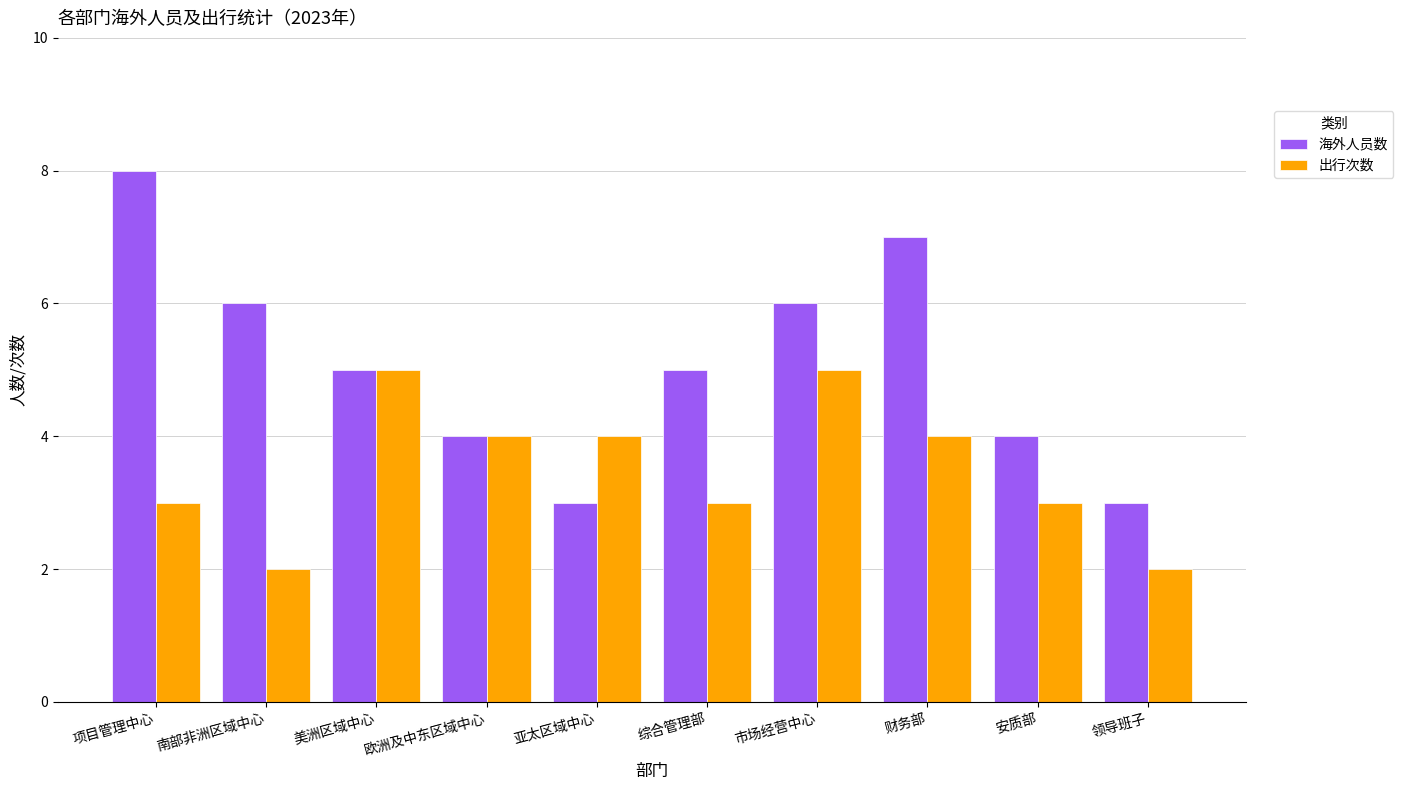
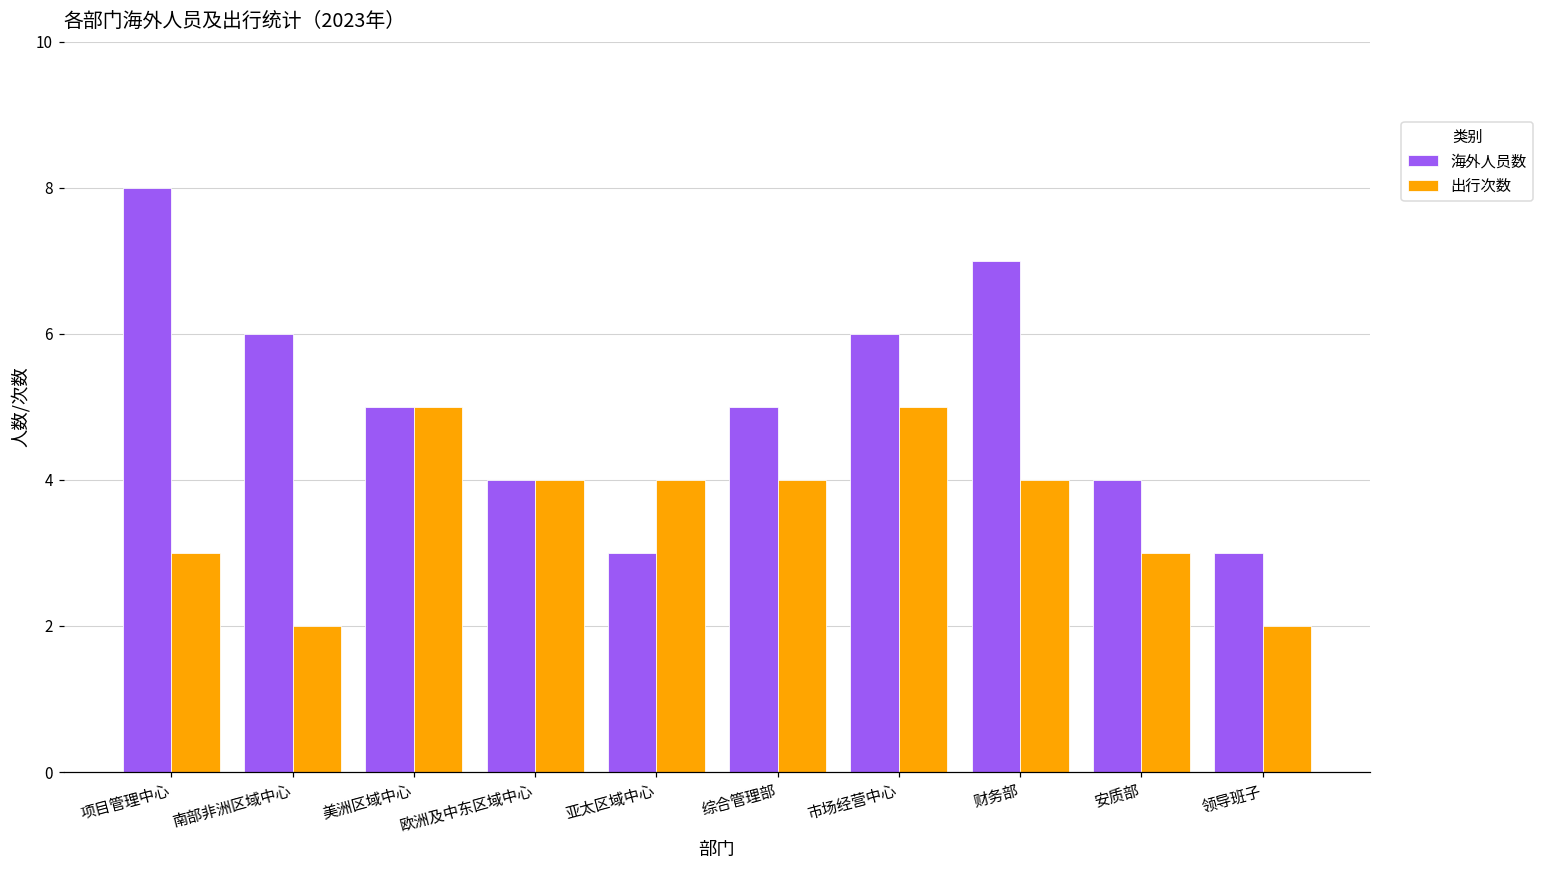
出行次数, 综合管理部: 3 -> 4
